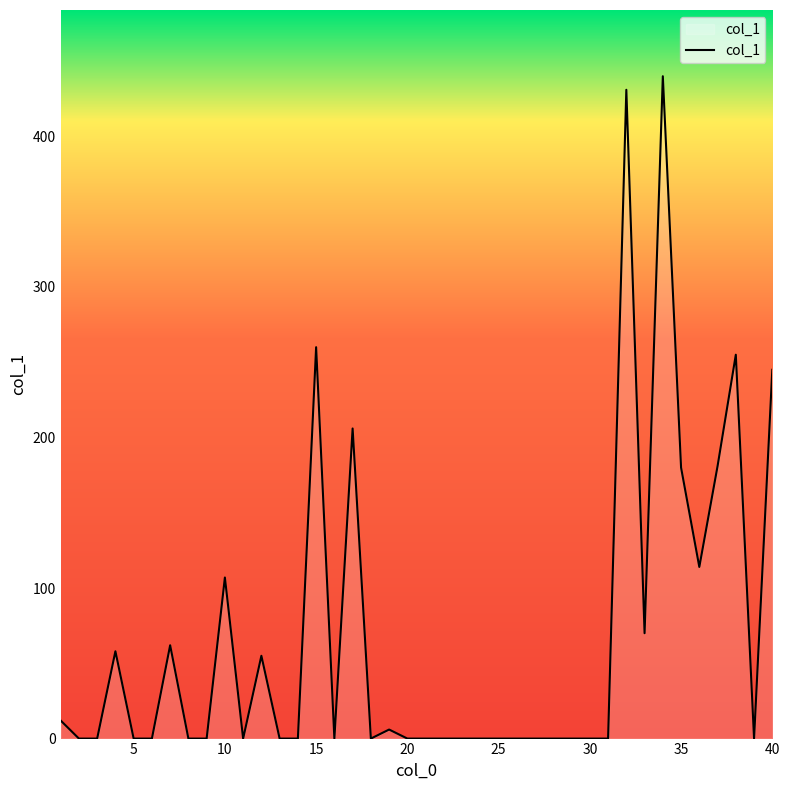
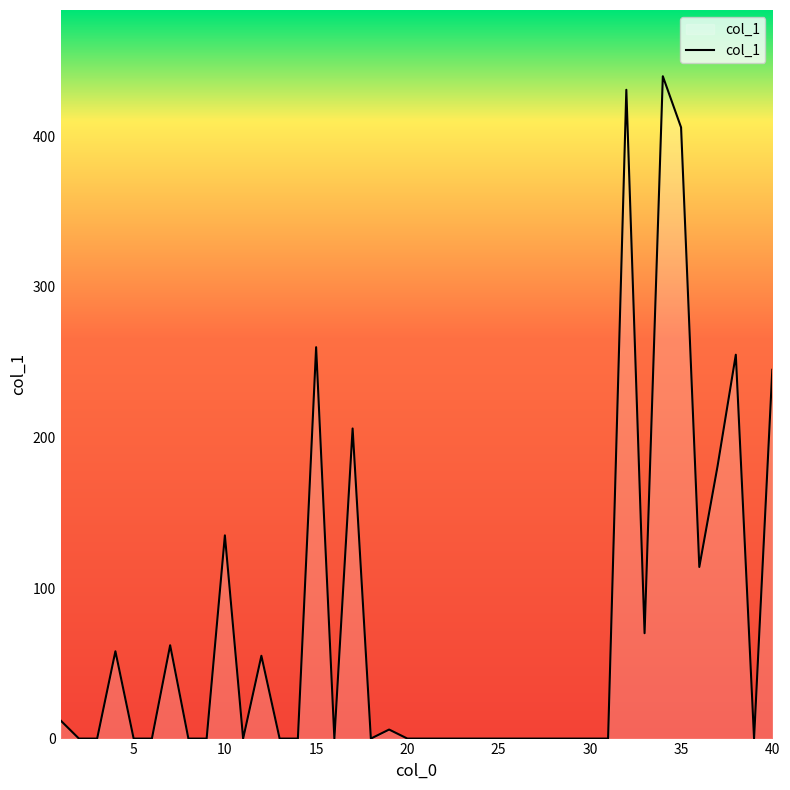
10: 107 -> 135
35: 180 -> 406
